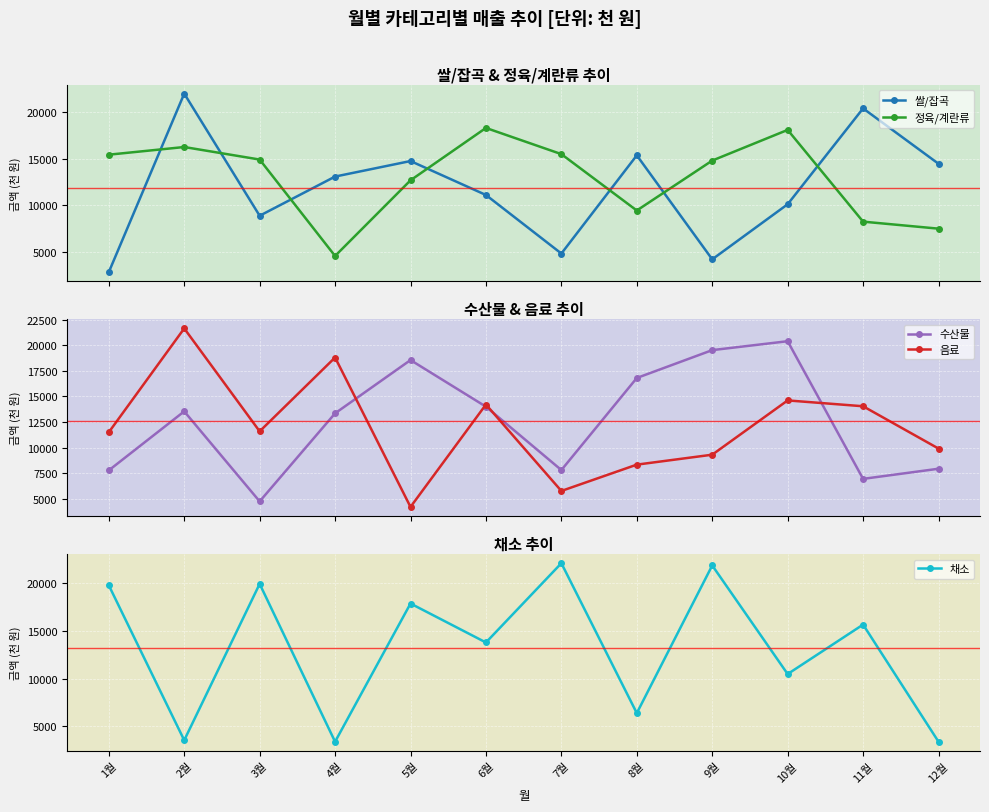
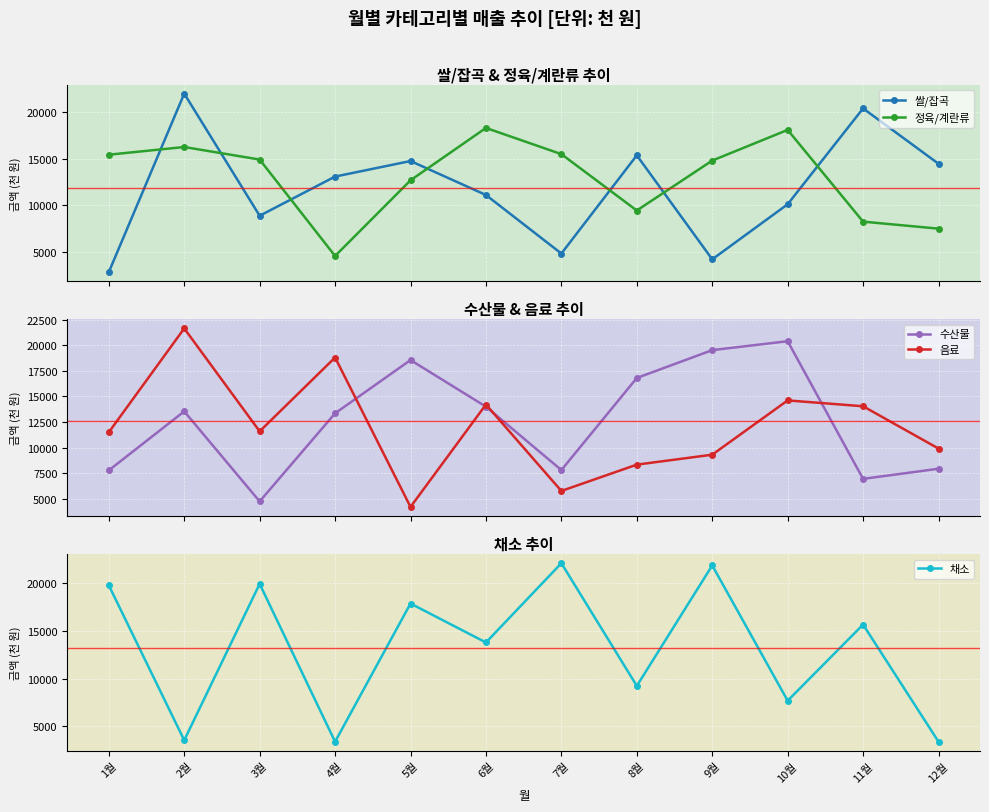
채소 추이, 8월: 6000 -> 9000
채소 추이, 10월: 10000 -> 8000
